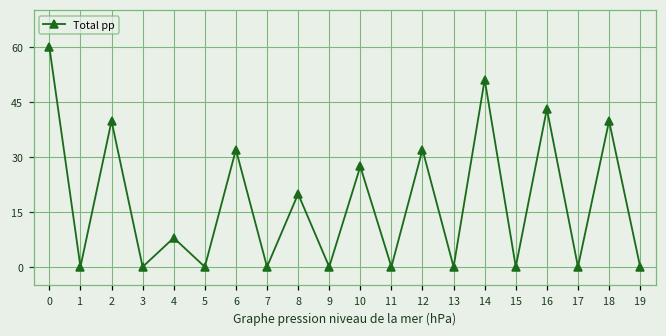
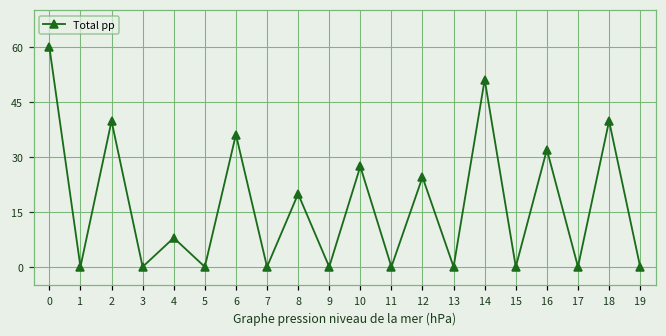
6: 32 -> 36
12: 32 -> 25
16: 43 -> 32
